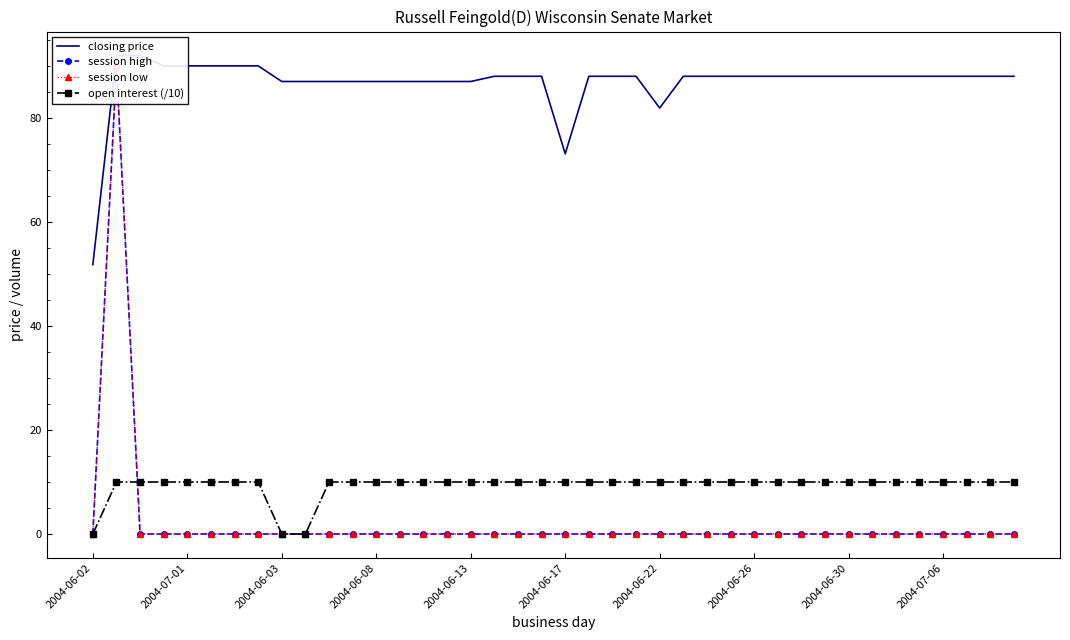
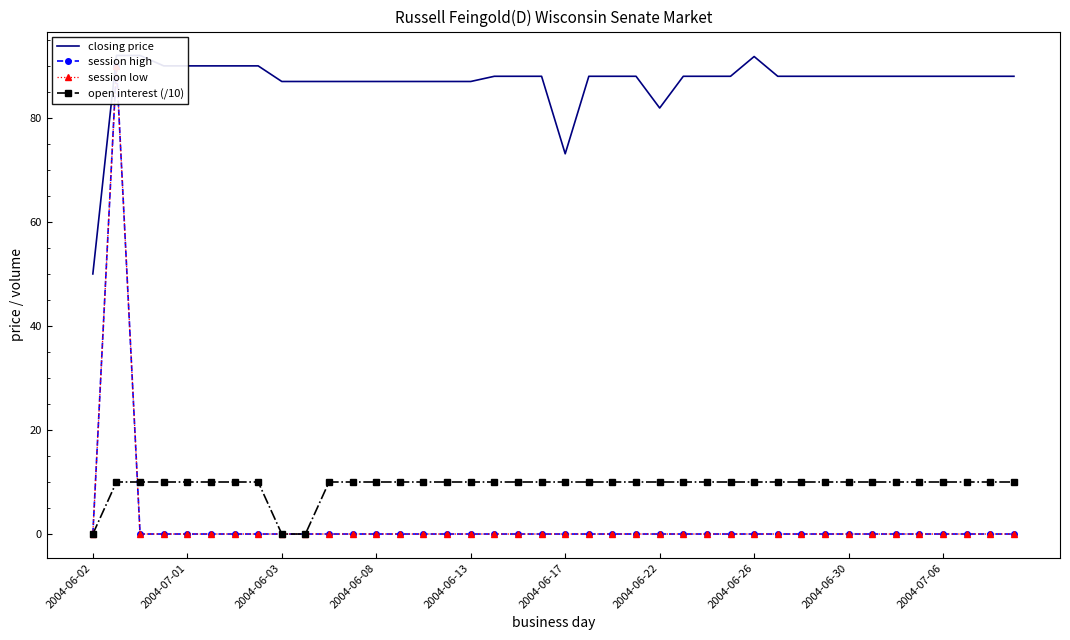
closing price, 2004-06-02: 52 -> 50
closing price, 2004-06-26: 88 -> 92
